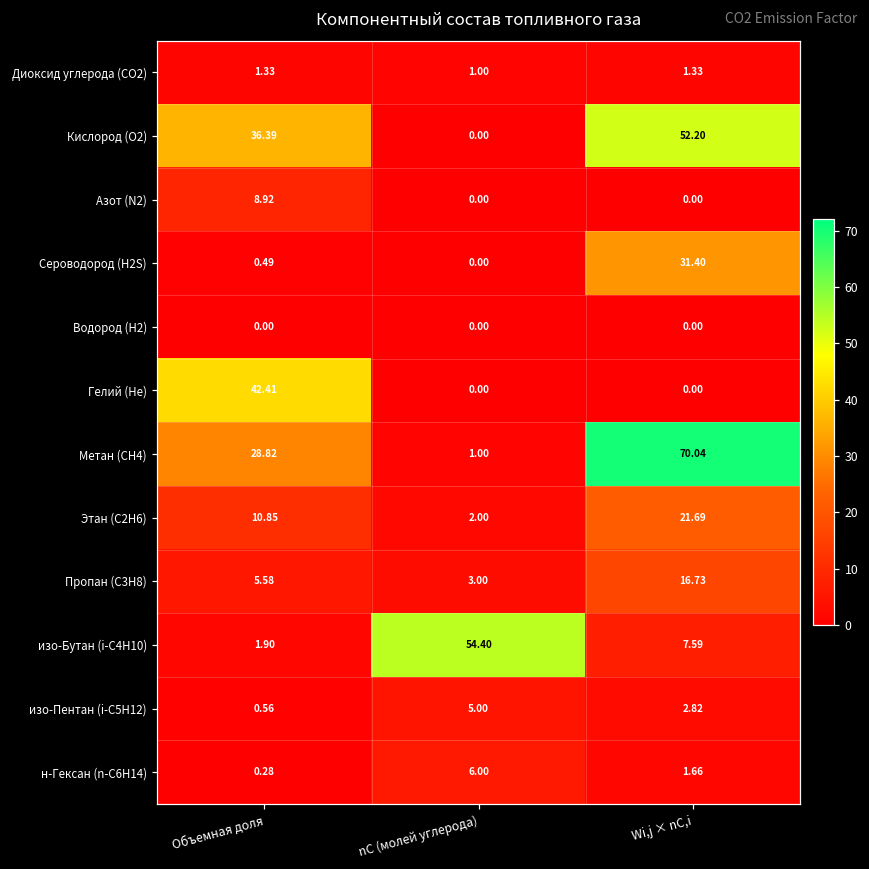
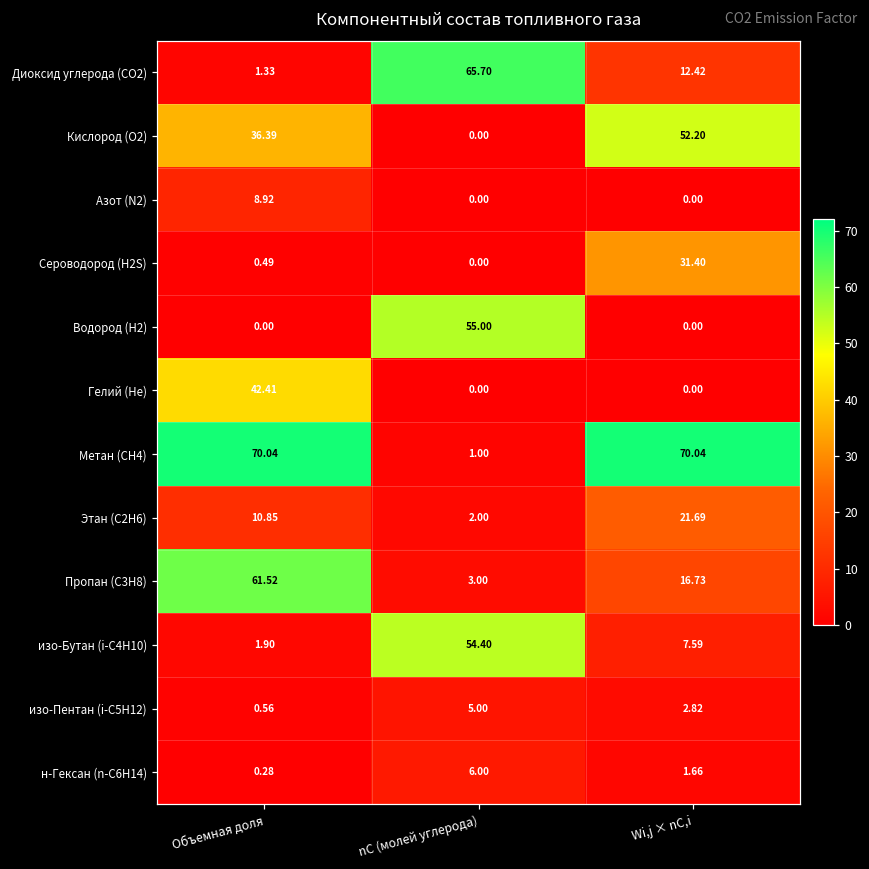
Диоксид углерода (CO2), nC (молей углерода): 1.00 -> 65.70
Диоксид углерода (CO2), Wi,j × nC,i: 1.33 -> 12.42
Водород (H2), nC (молей углерода): 0.00 -> 55.00
Метан (CH4), Объемная доля: 28.82 -> 70.04
Пропан (C3H8), Объемная доля: 5.58 -> 61.52
